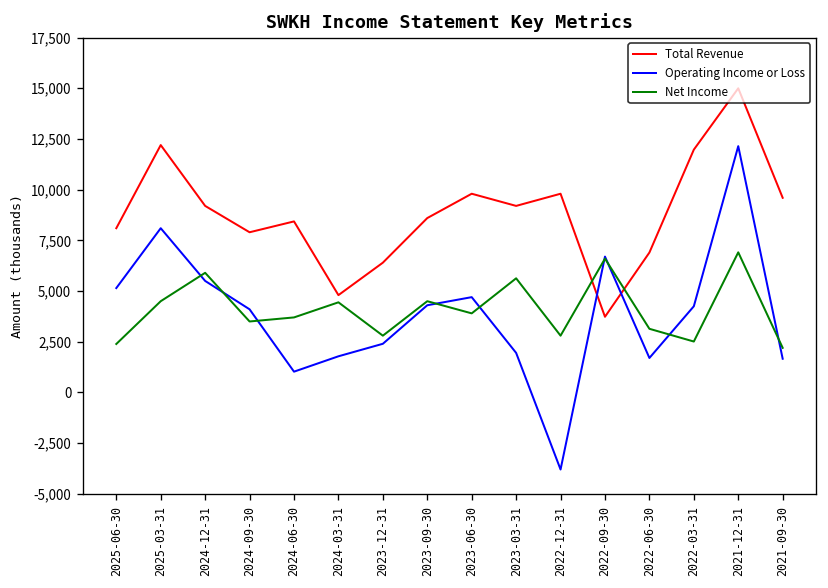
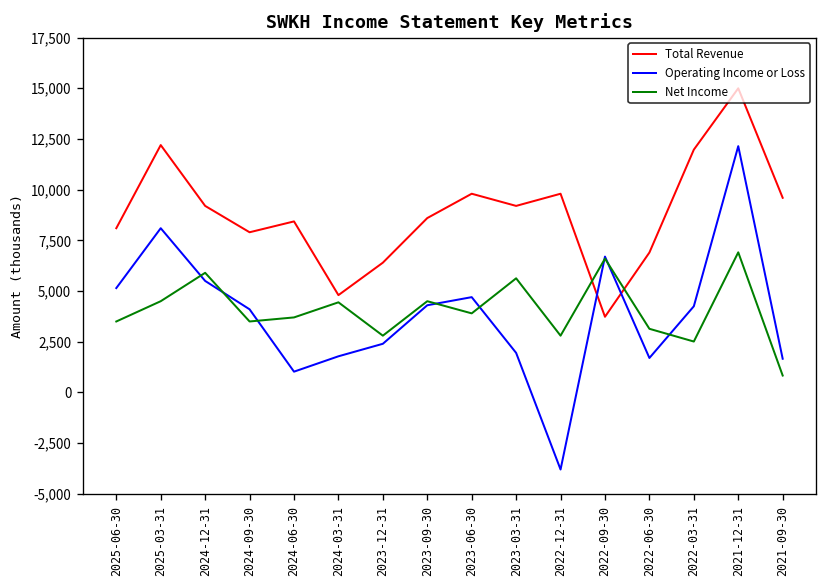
Net Income, 2025-06-30: 2,400 -> 3,500
Net Income, 2021-09-30: 2,200 -> 800
